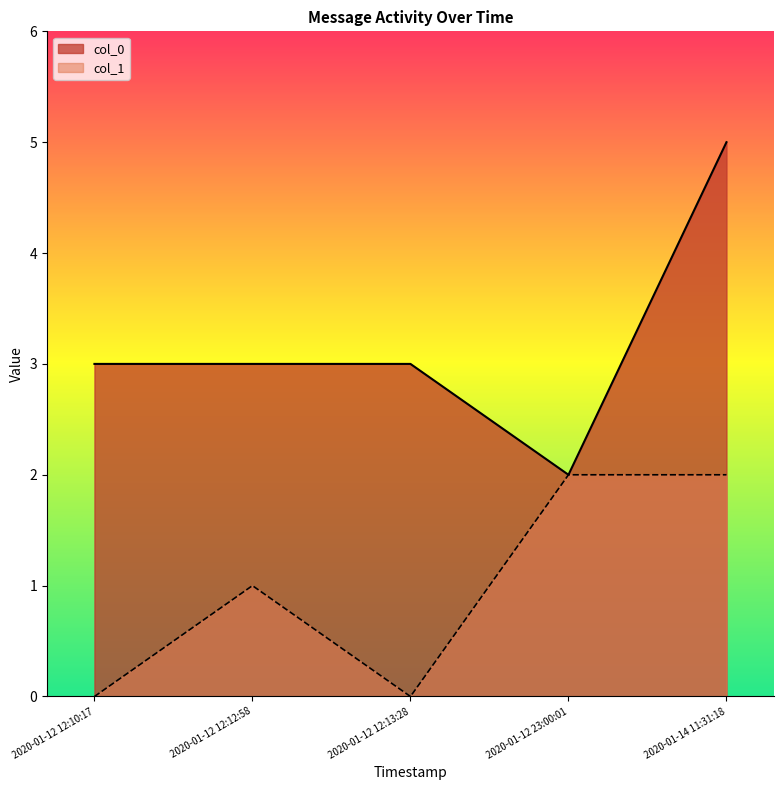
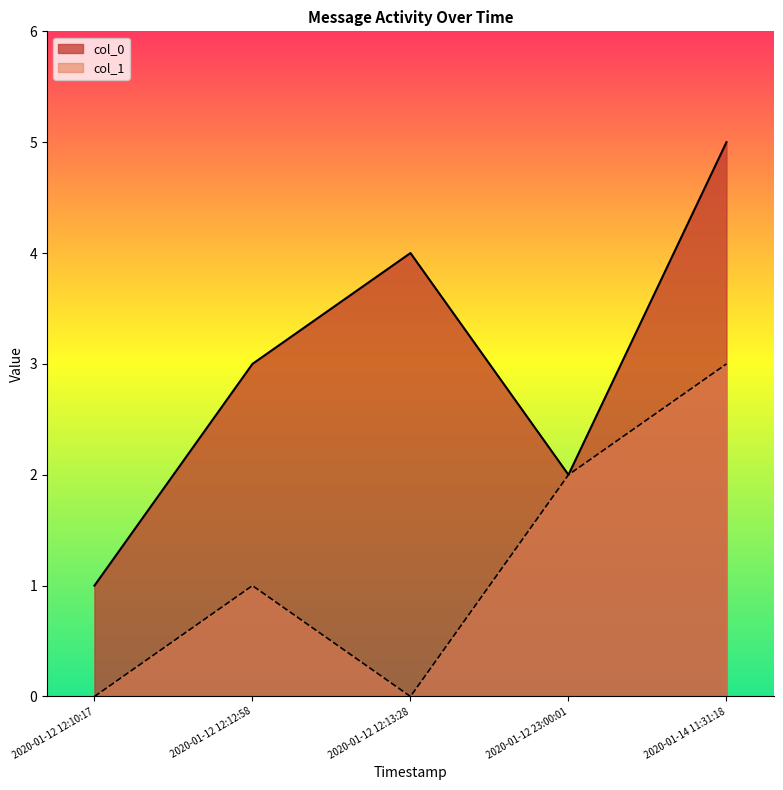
col_0, 2020-01-12 12:10:17: 3 -> 1
col_0, 2020-01-12 12:13:28: 3 -> 4
col_1, 2020-01-14 11:31:18: 2 -> 3
